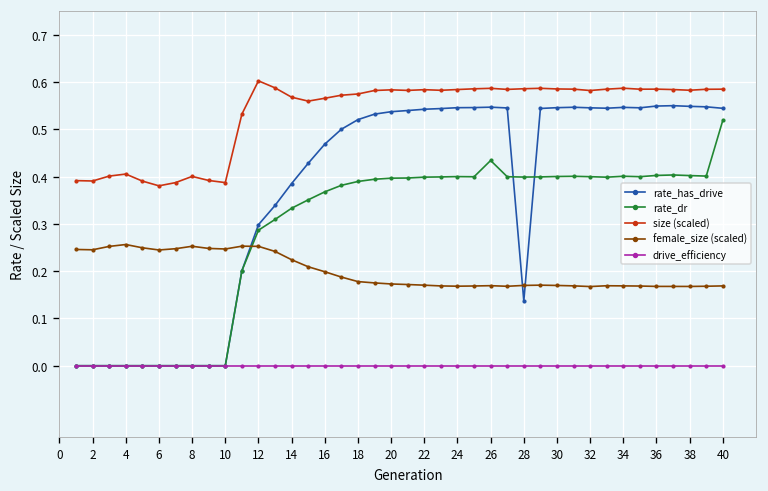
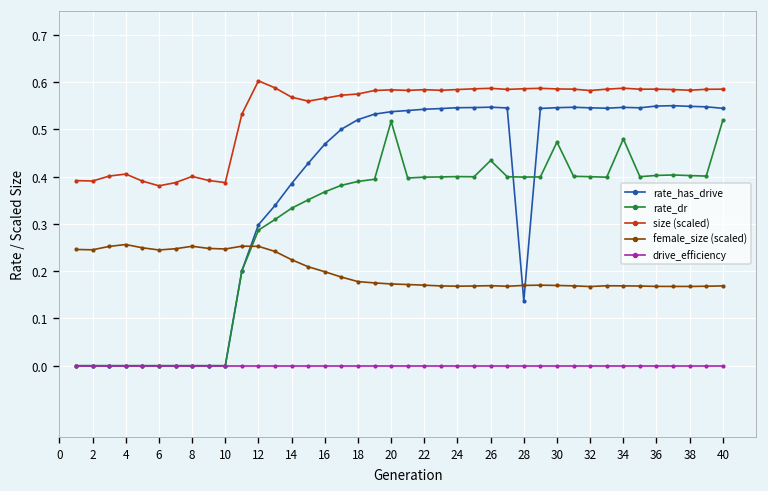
rate_dr, 20: 0.40 -> 0.52
rate_dr, 30: 0.40 -> 0.47
rate_dr, 34: 0.40 -> 0.48
